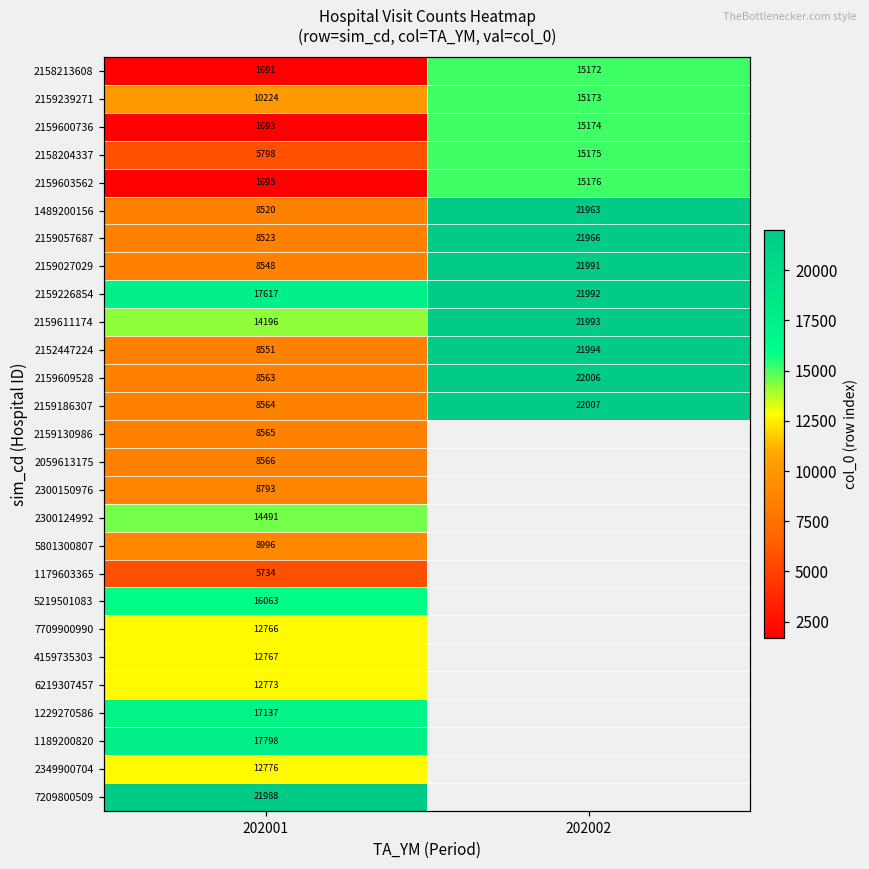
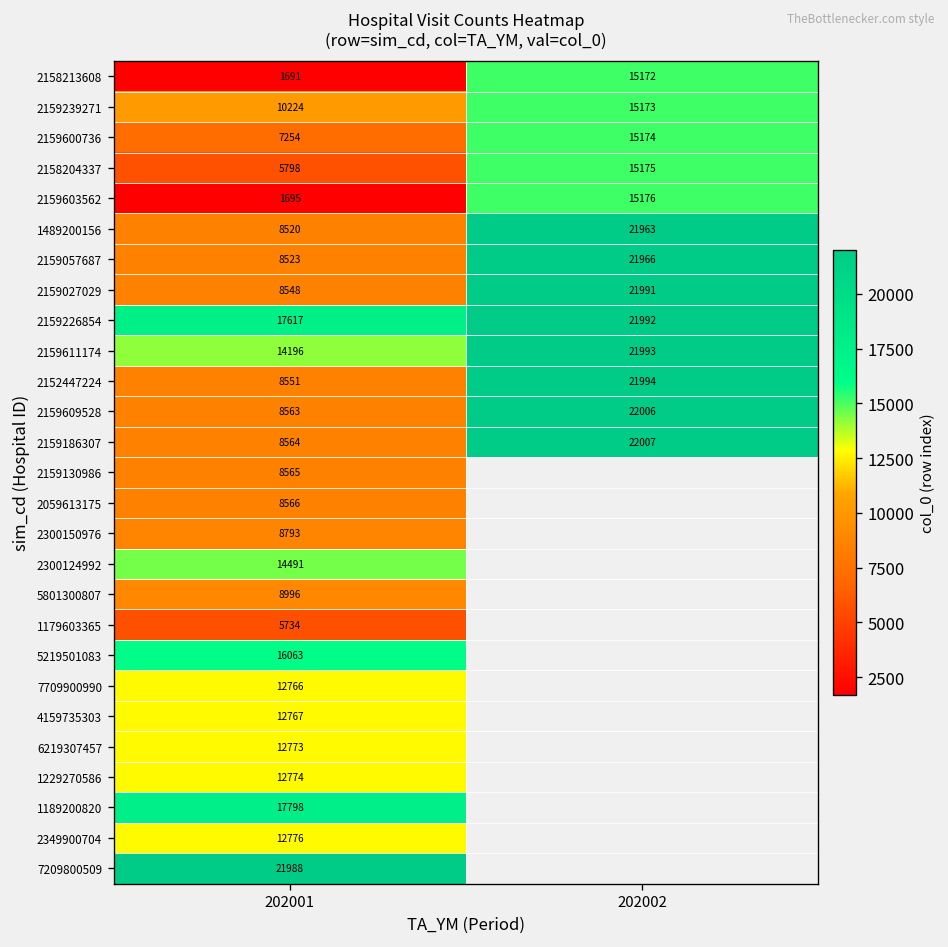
2159600736, 202001: 1693 -> 7254
1229270586, 202001: 17137 -> 12774
